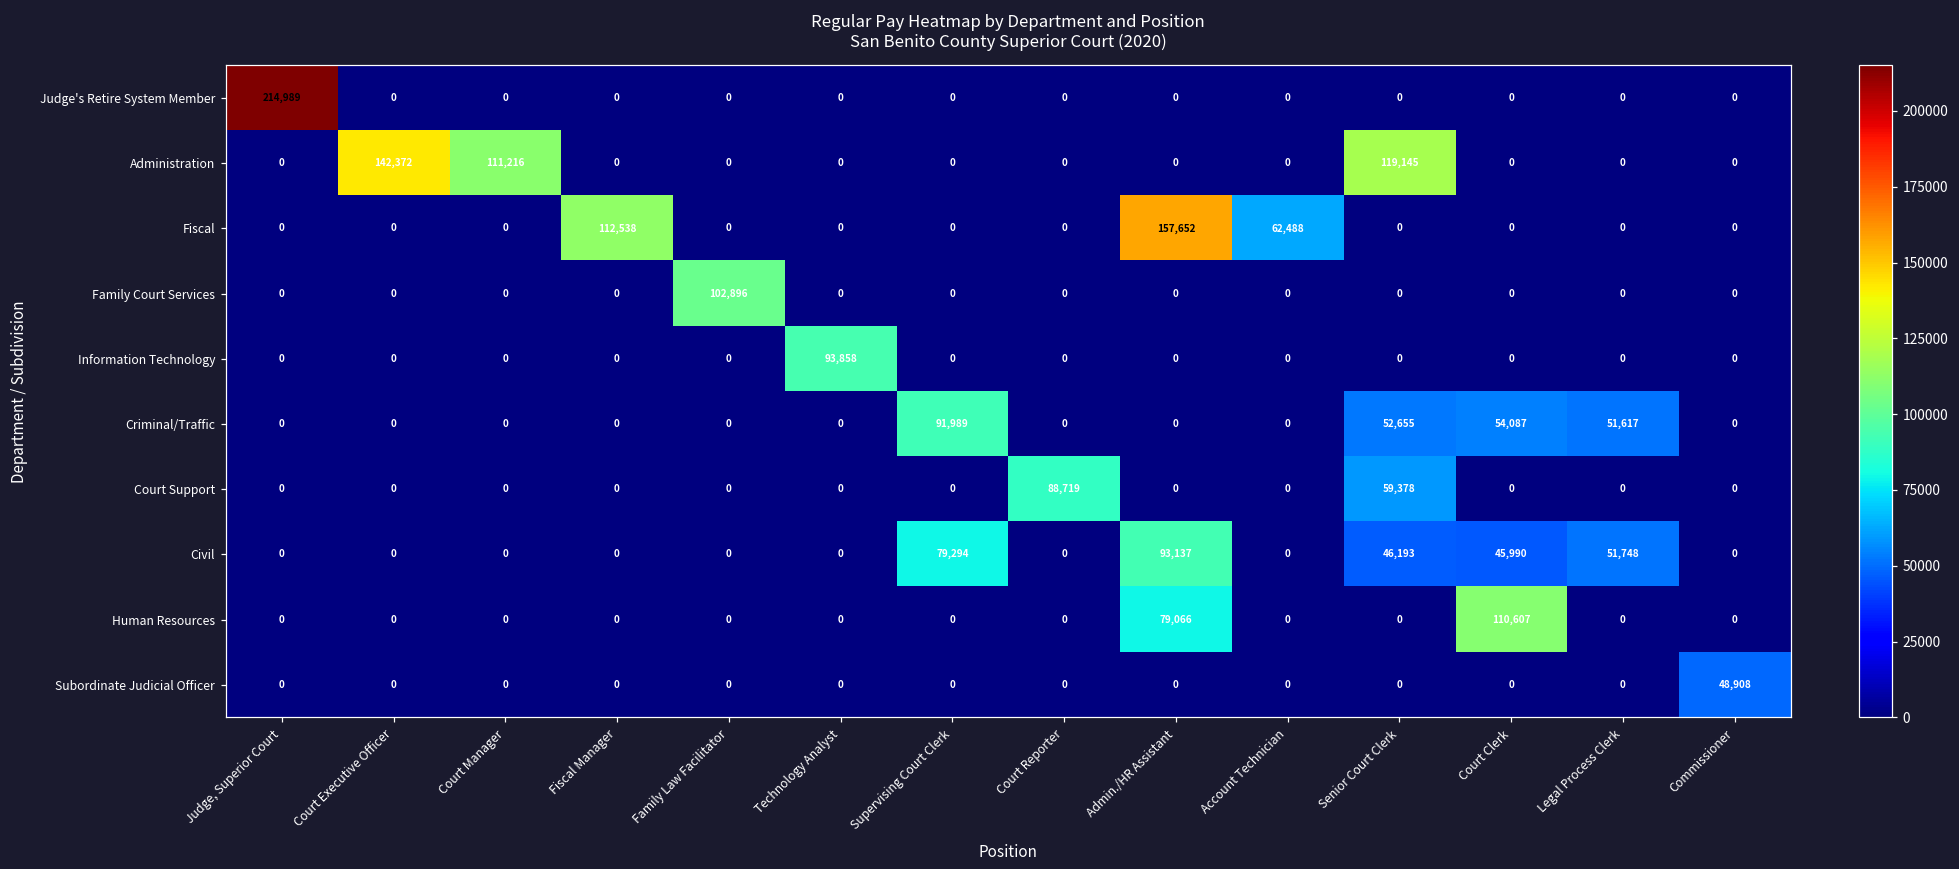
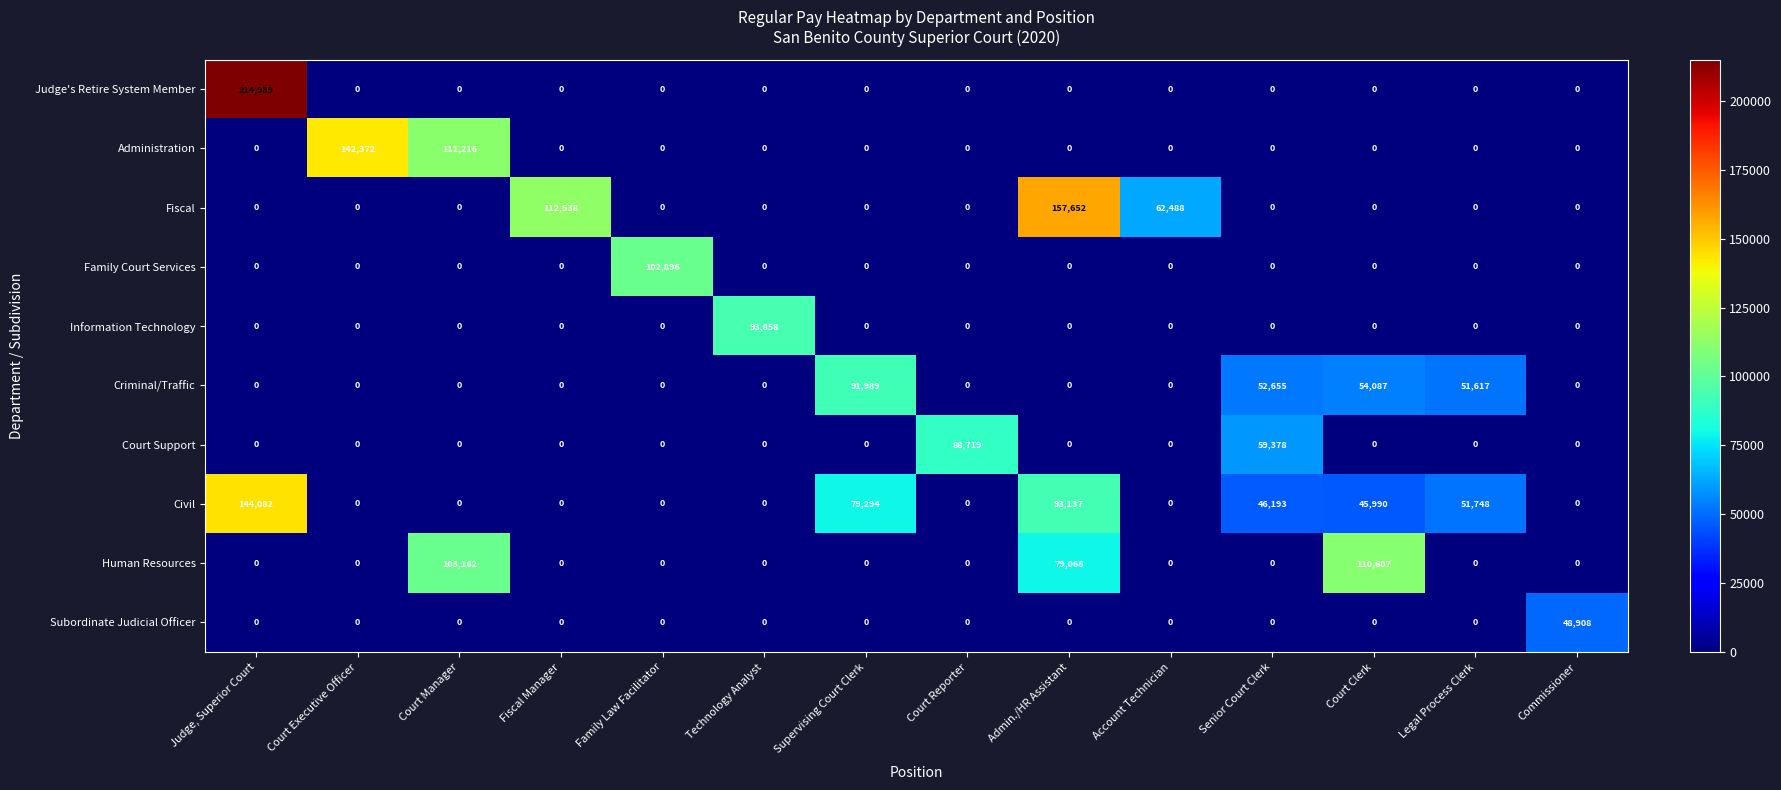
Administration, Senior Court Clerk: 119,145 -> 0
Civil, Judge, Superior Court: 0 -> 144,082
Human Resources, Court Manager: 0 -> 103,162
